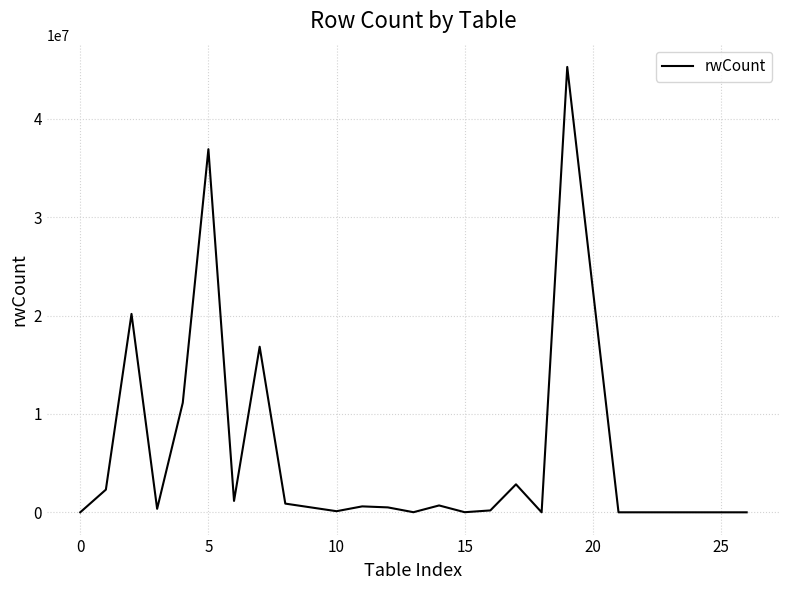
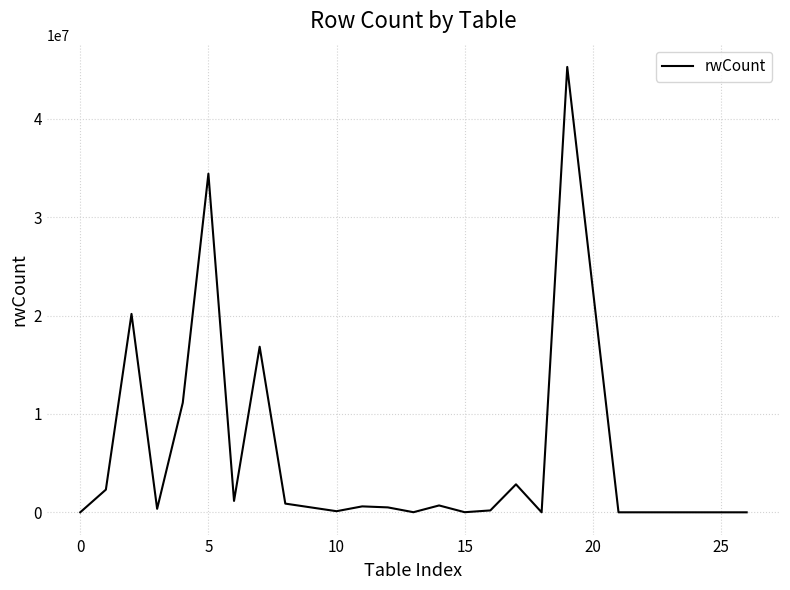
5: 37000000 -> 34000000
